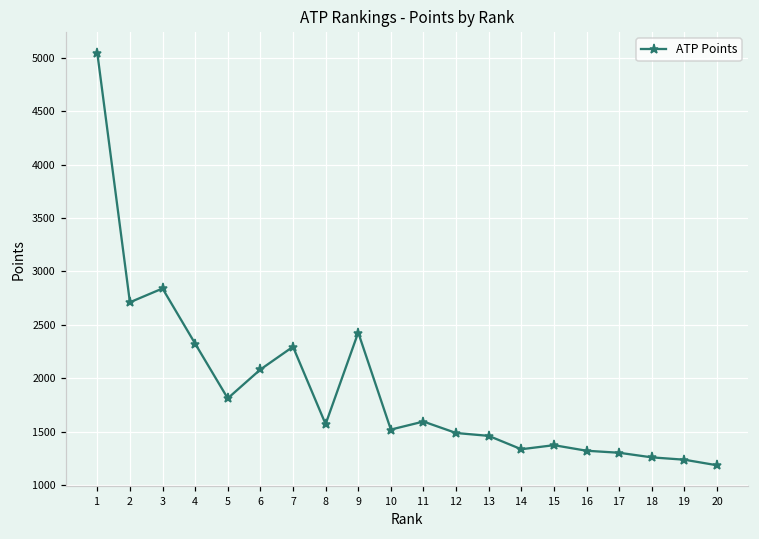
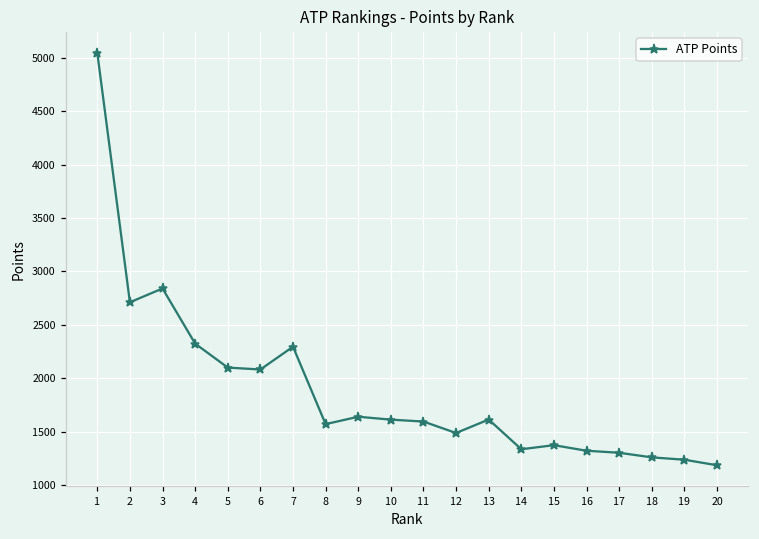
5: 1800 -> 2100
9: 2400 -> 1600
10: 1500 -> 1600
13: 1500 -> 1600
